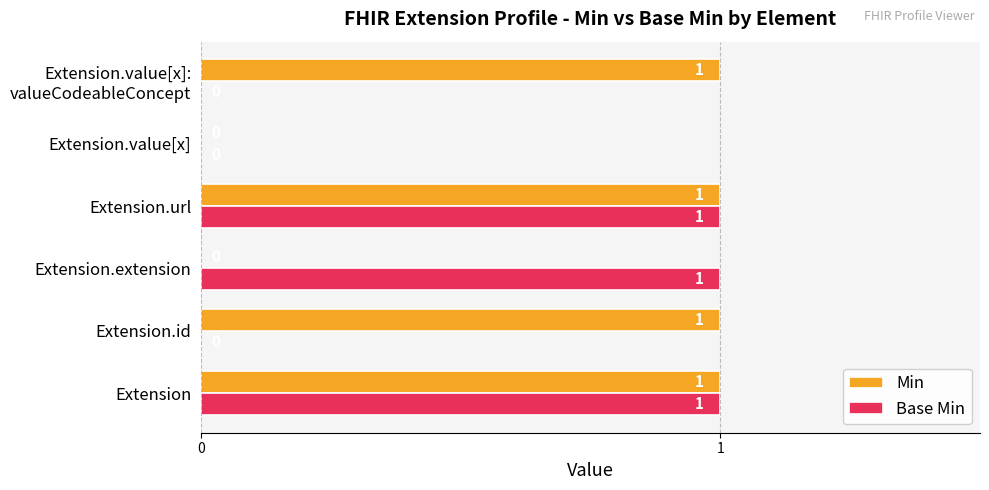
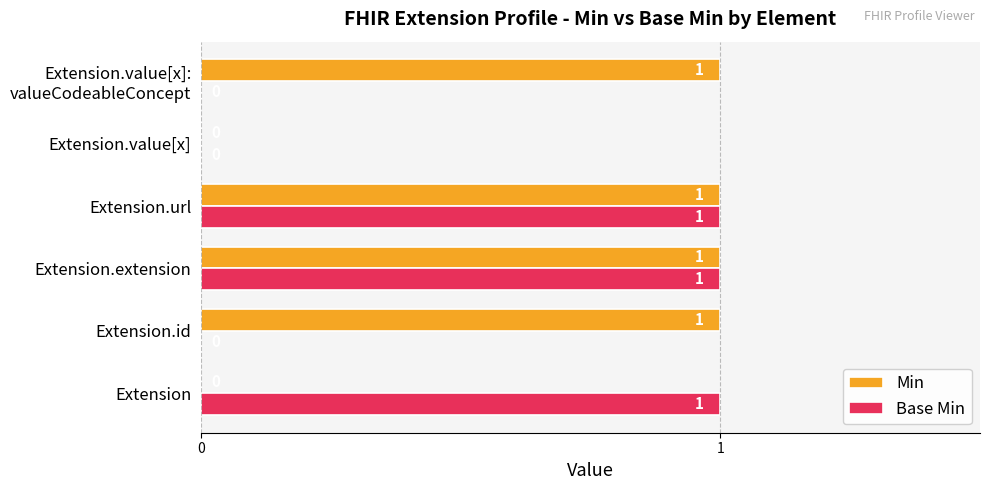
Min, Extension.extension: 0 -> 1
Min, Extension: 1 -> 0
